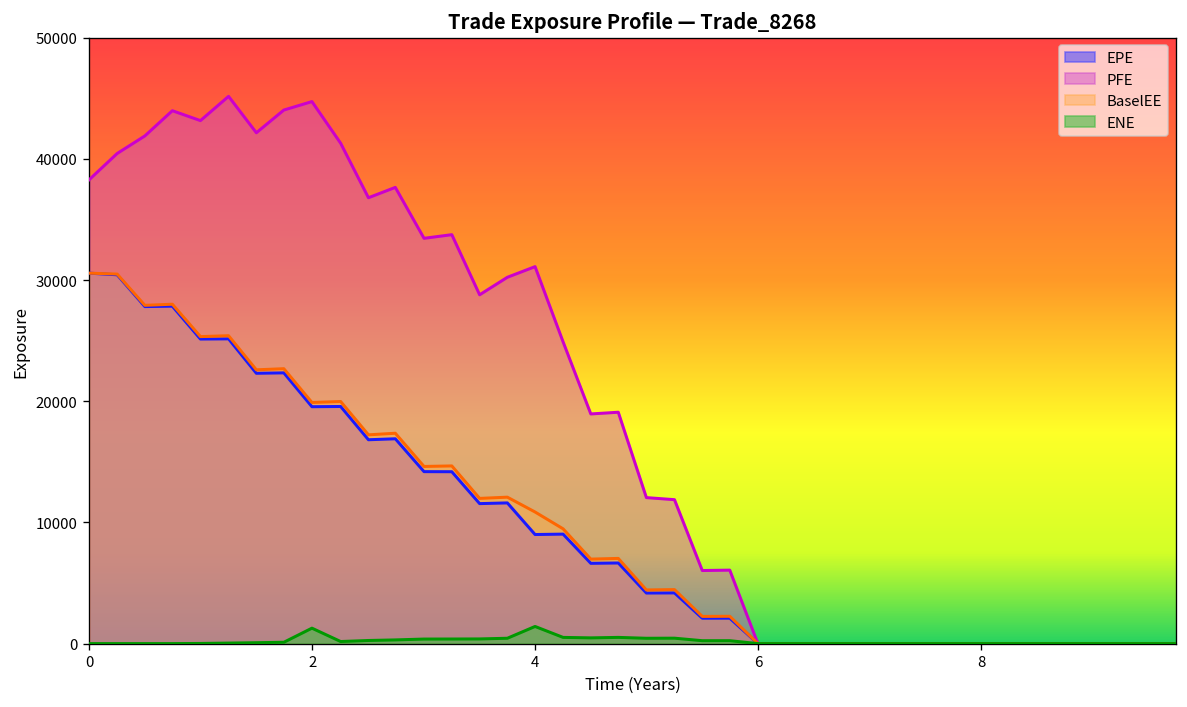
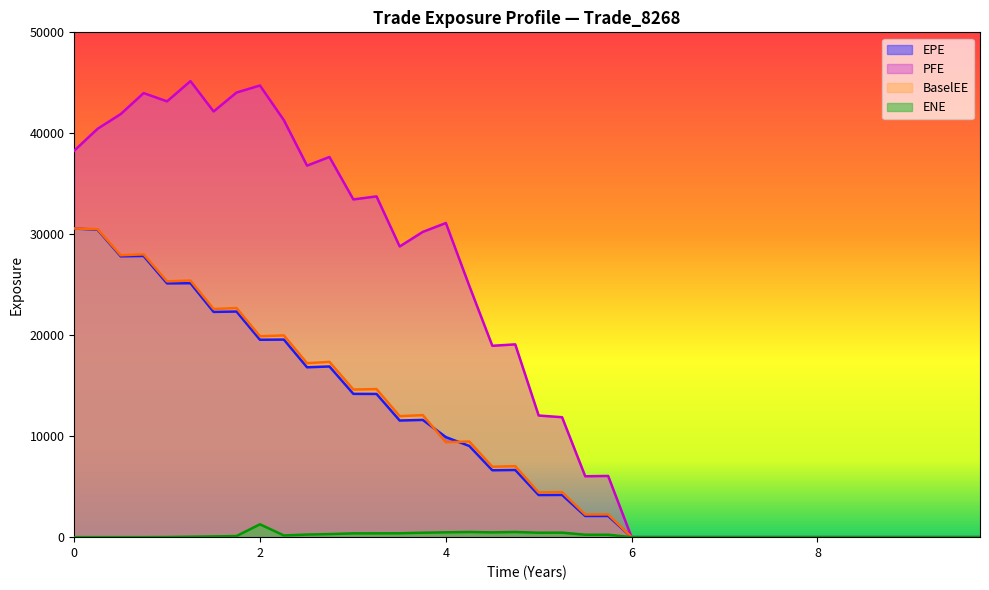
EPE, 4: 9000 -> 9900
BaselEE, 4: 10900 -> 9400
ENE, 4: 1400 -> 500
